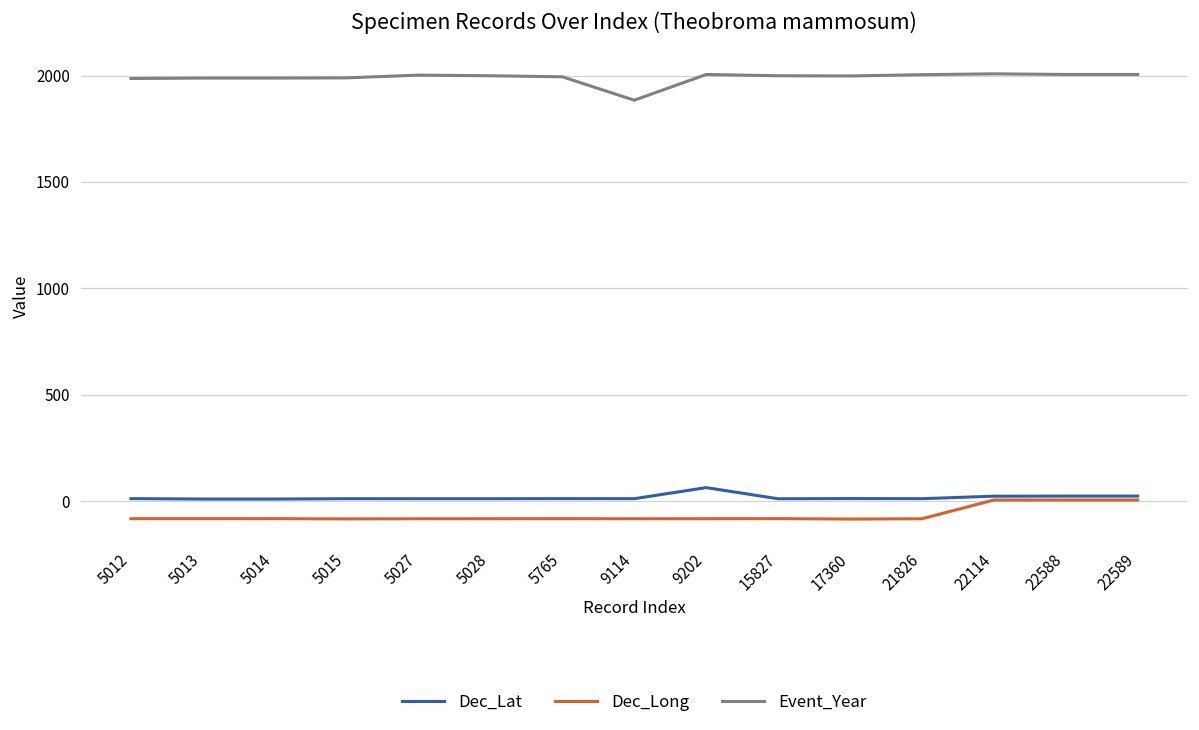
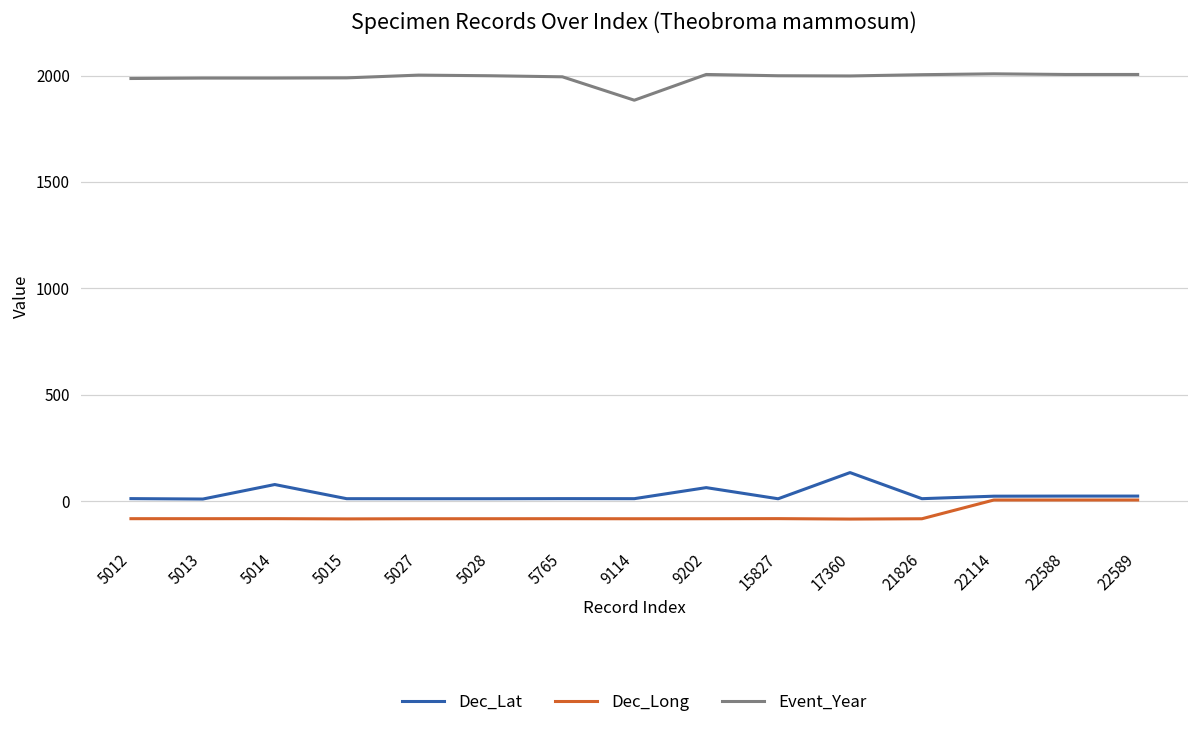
Dec_Lat, 5014: 10 -> 80
Dec_Lat, 17360: 10 -> 130
